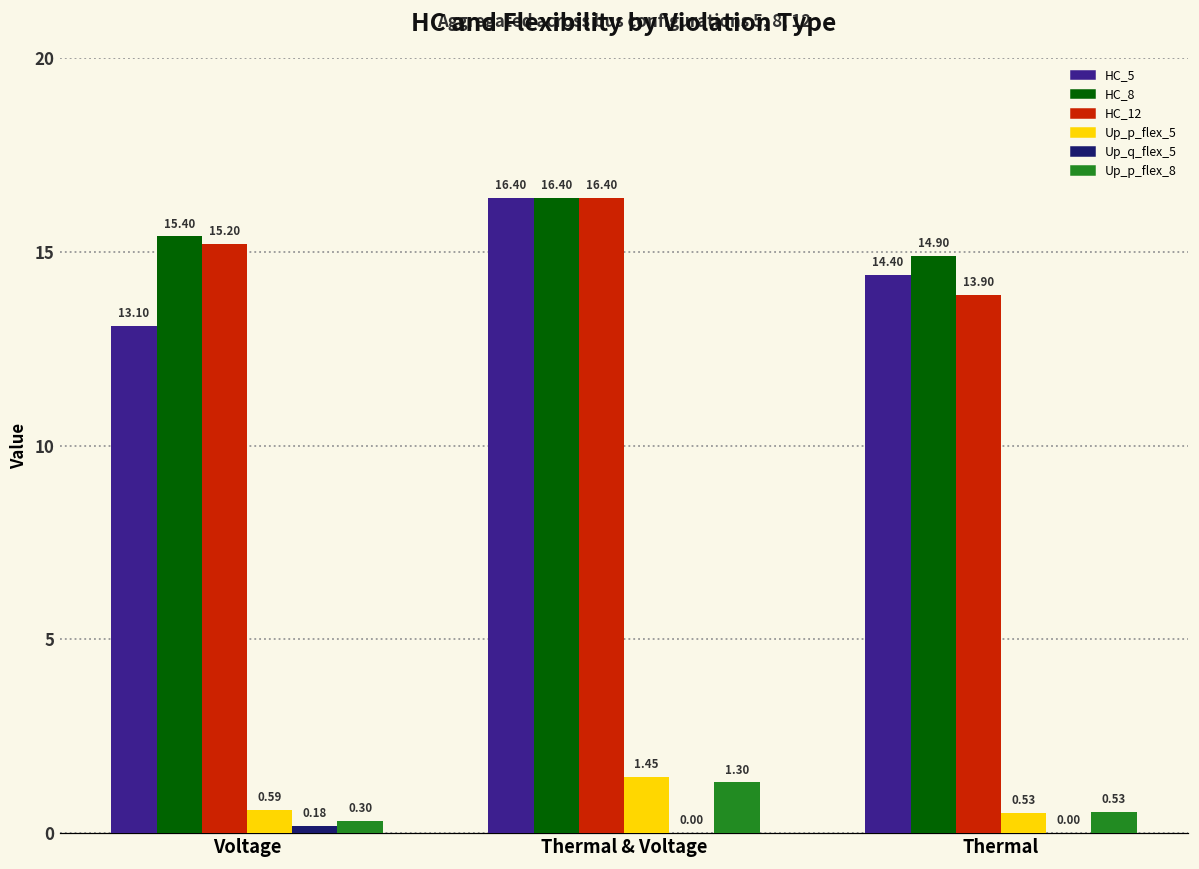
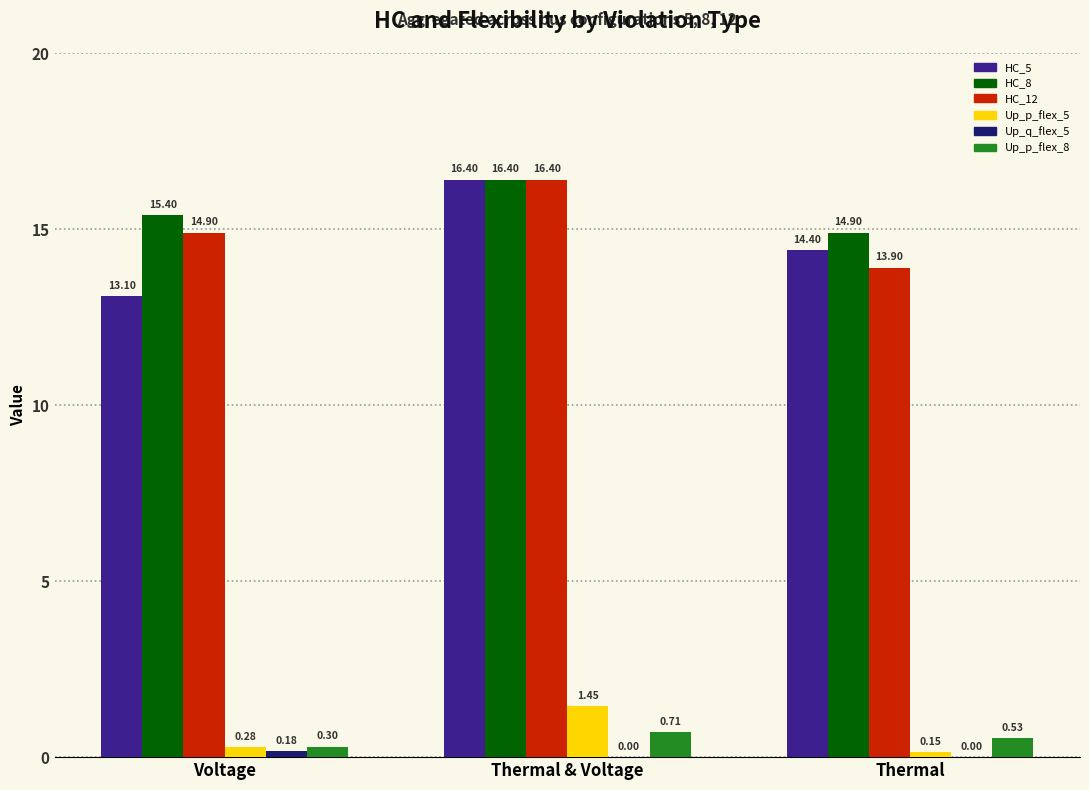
HC_12, Voltage: 15.20 -> 14.90
Up_p_flex_5, Voltage: 0.59 -> 0.28
Up_p_flex_8, Thermal & Voltage: 1.30 -> 0.71
Up_p_flex_5, Thermal: 0.53 -> 0.15
